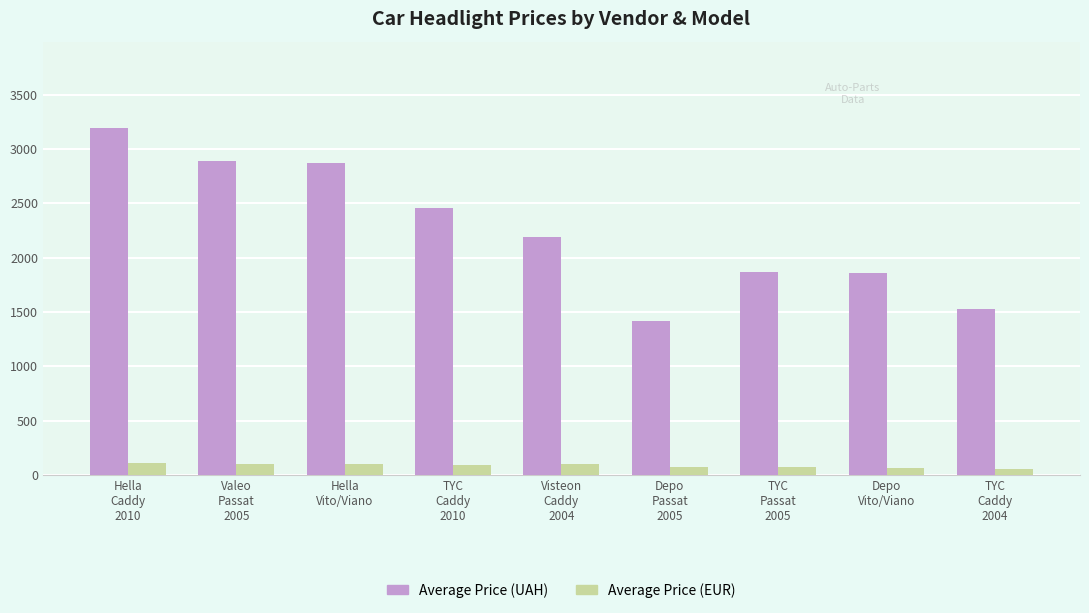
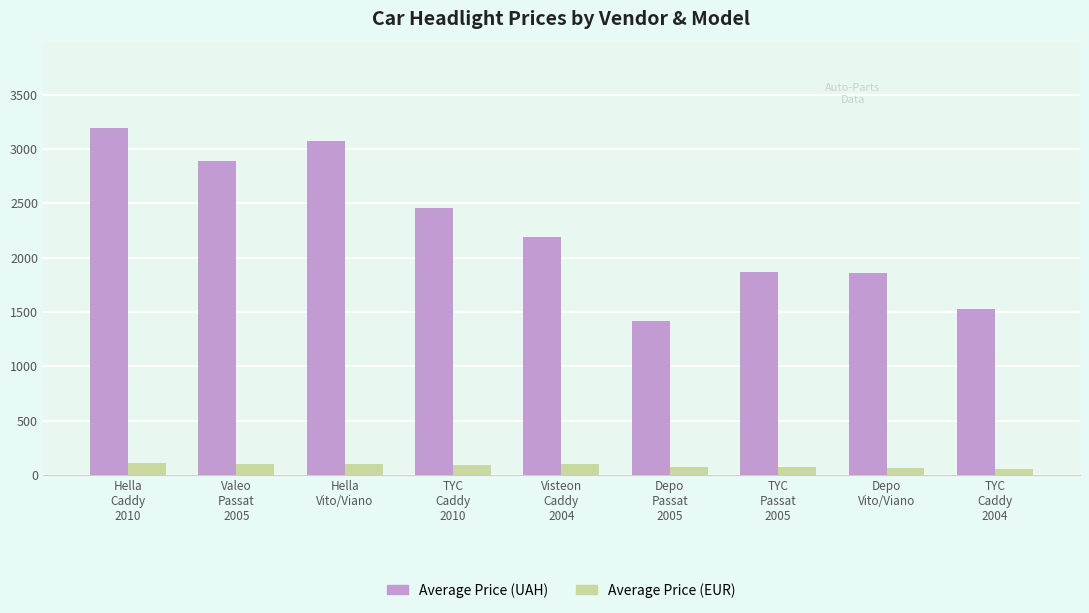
Average Price (UAH), Hella Vito/Viano: 2870 -> 3070
